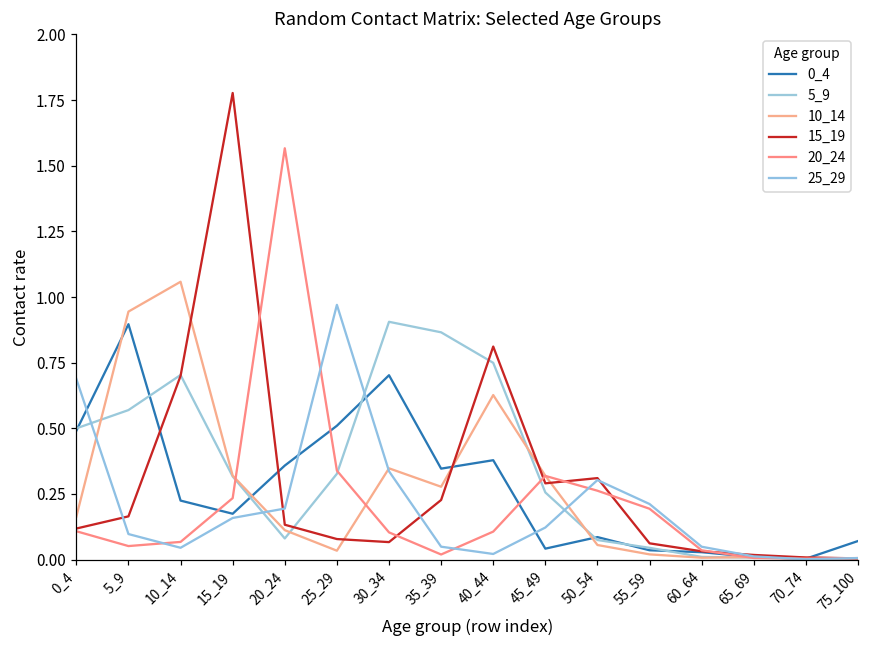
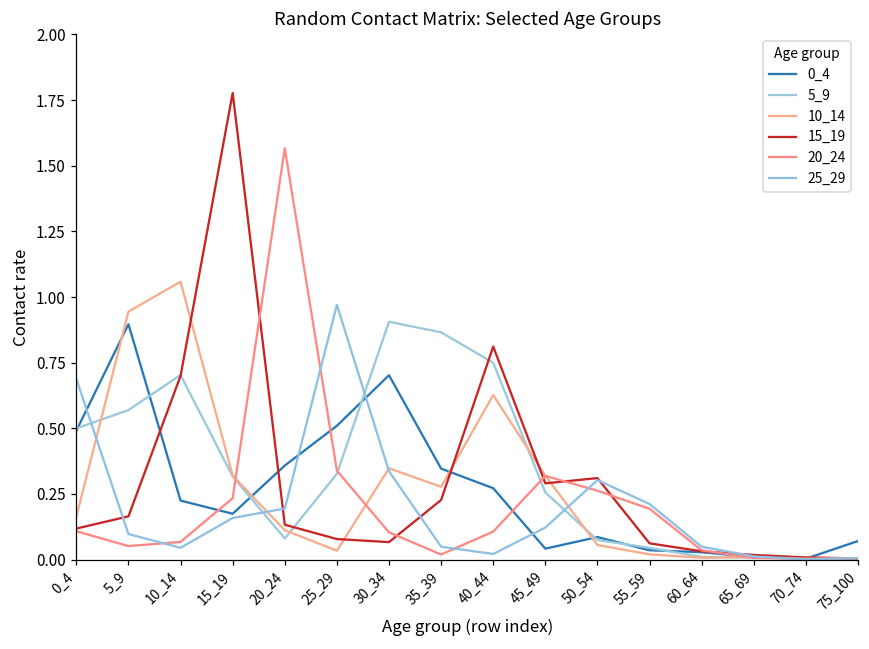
0_4, 40_44: 0.38 -> 0.27
